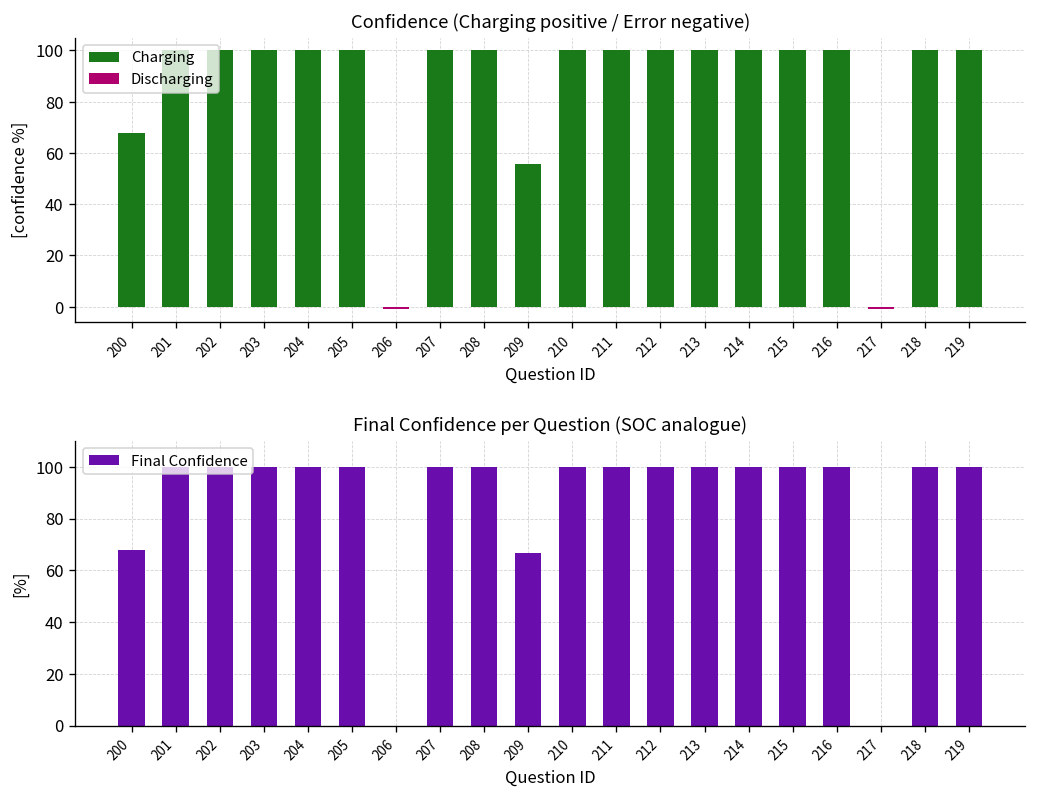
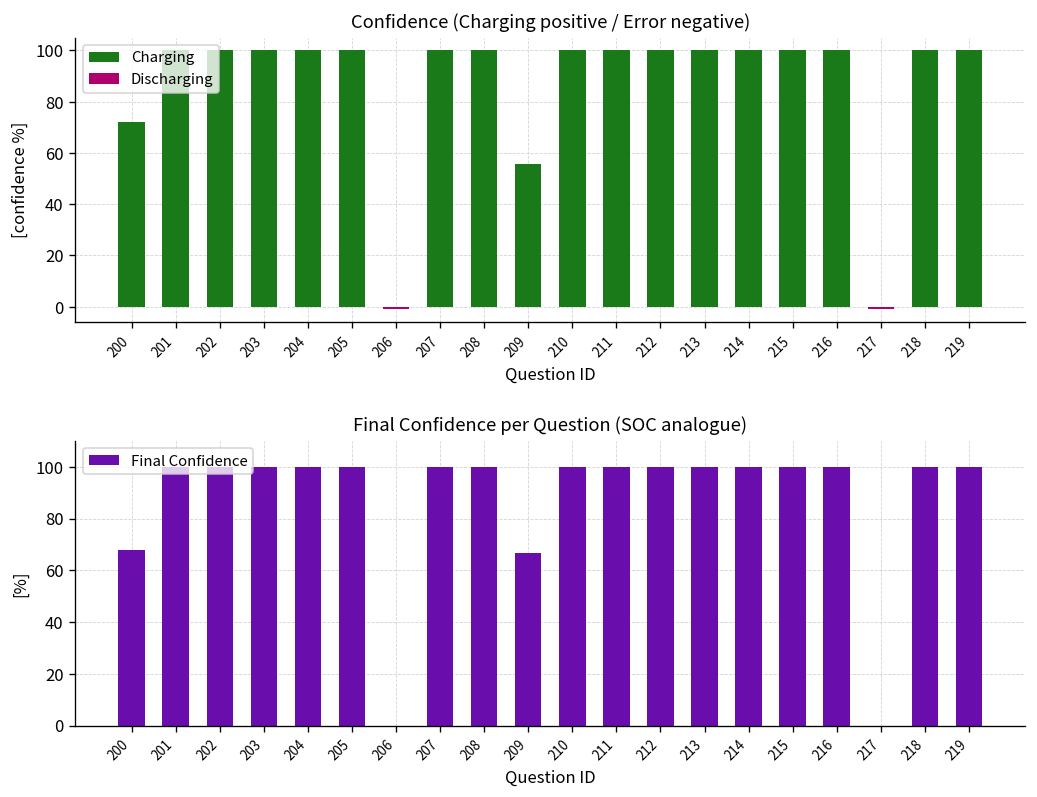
Confidence (Charging positive / Error negative), Charging, 200: 68 -> 72
